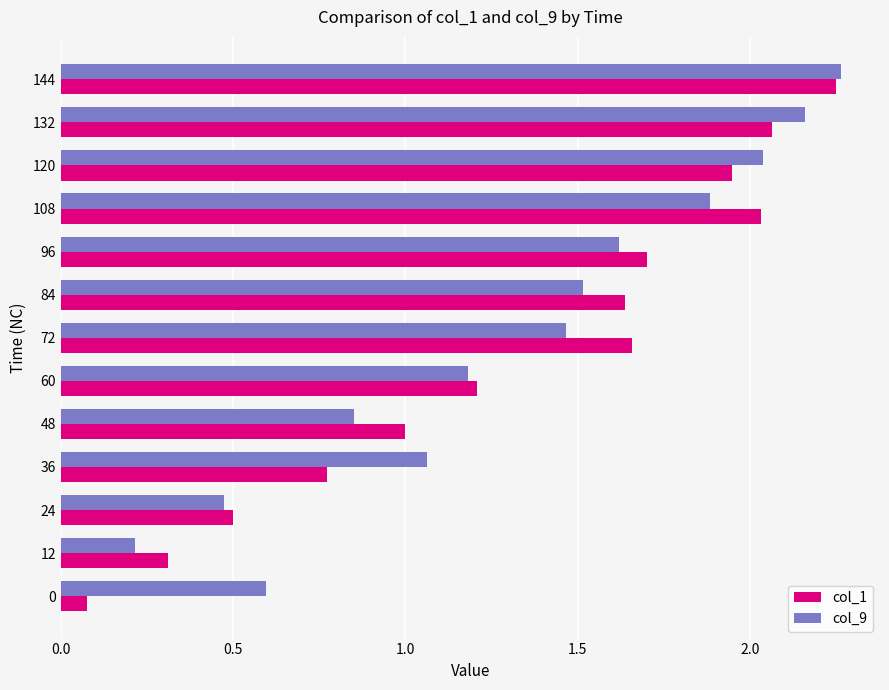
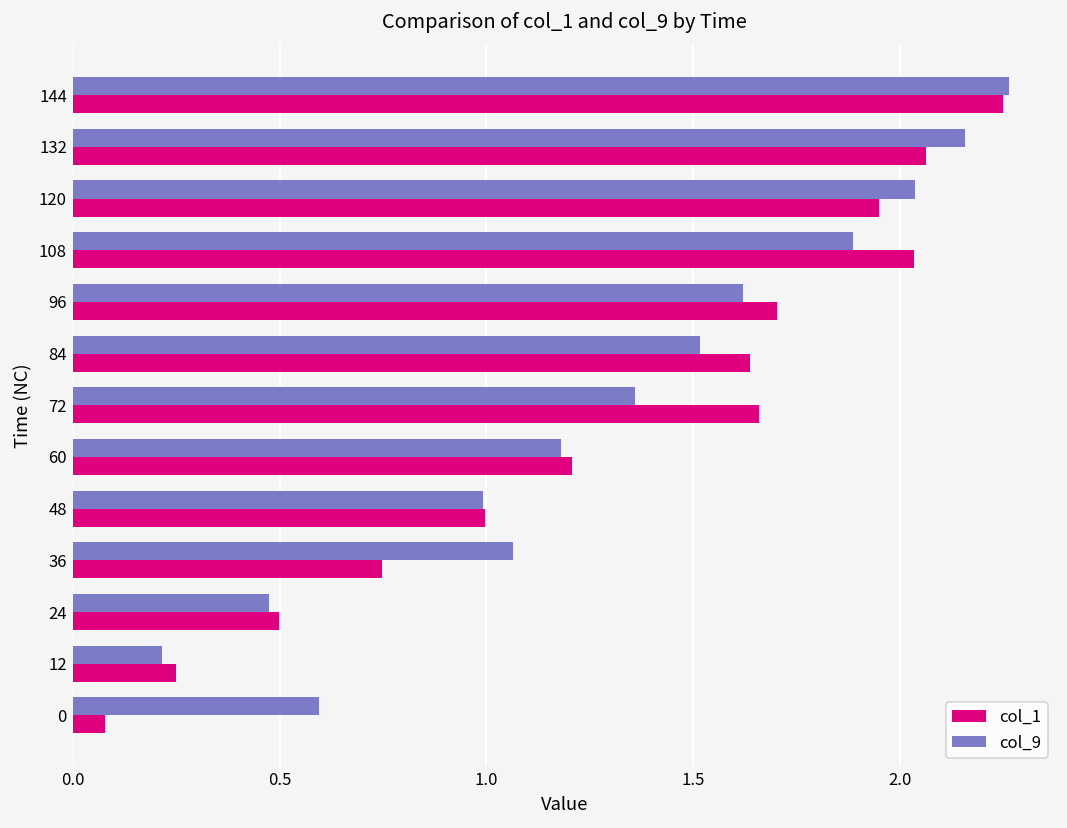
col_9, 72: 1.47 -> 1.36
col_9, 48: 0.85 -> 0.99
col_1, 36: 0.77 -> 0.75
col_1, 12: 0.31 -> 0.25
